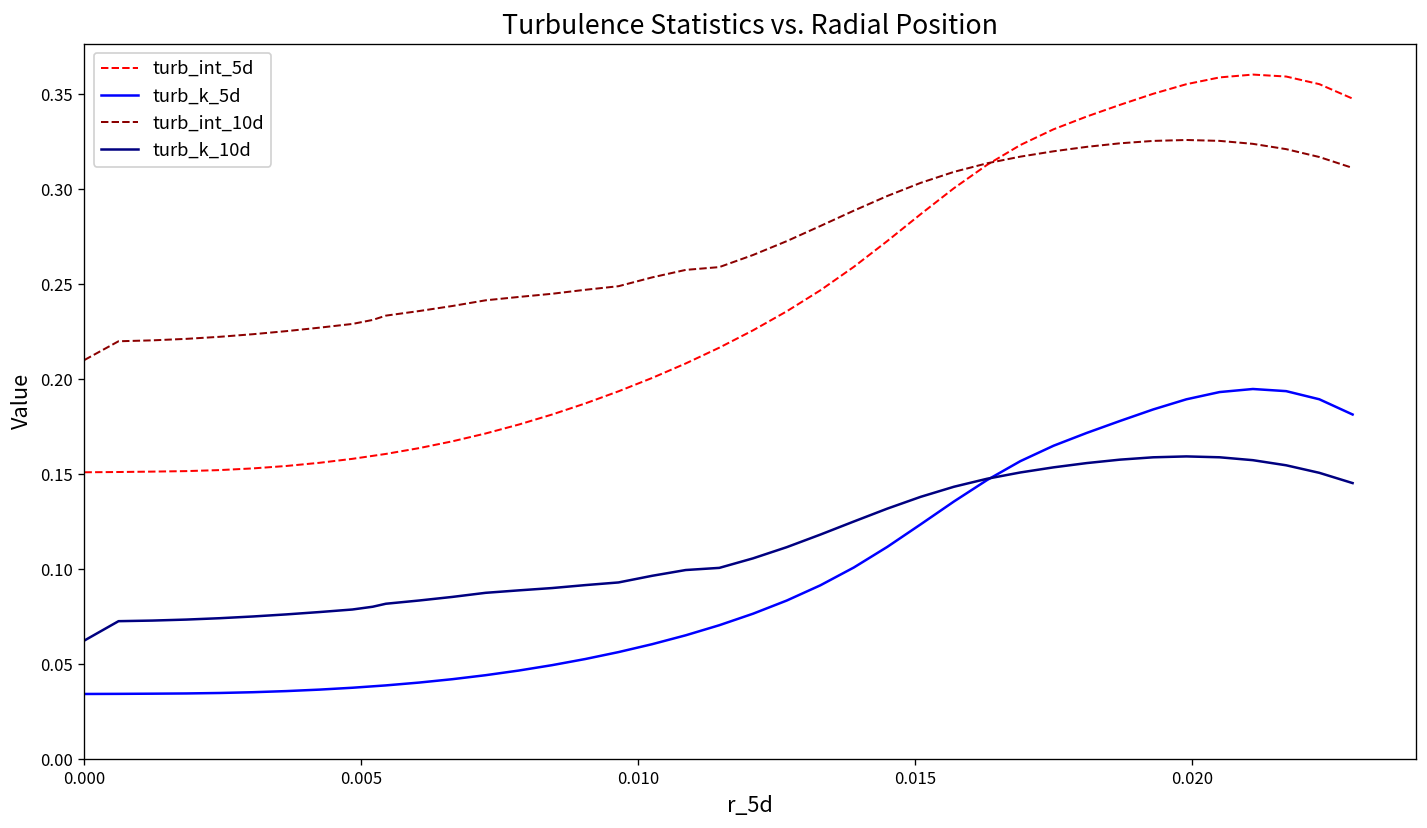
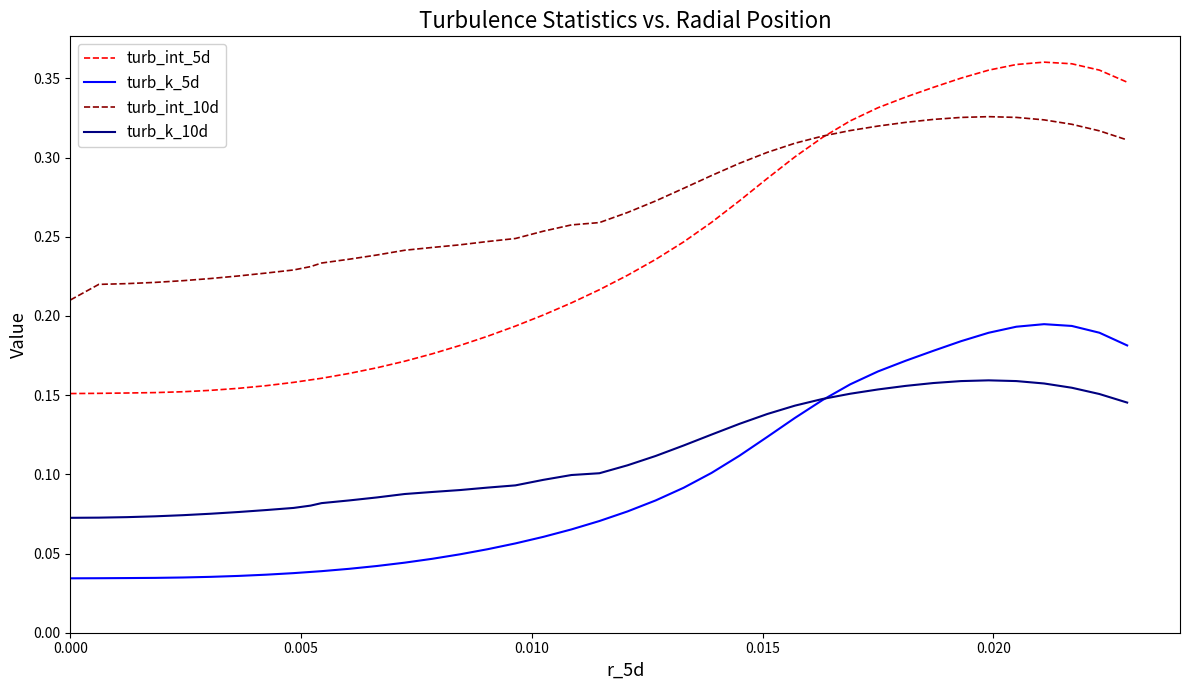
turb_k_10d, 0.000: 0.063 -> 0.073
